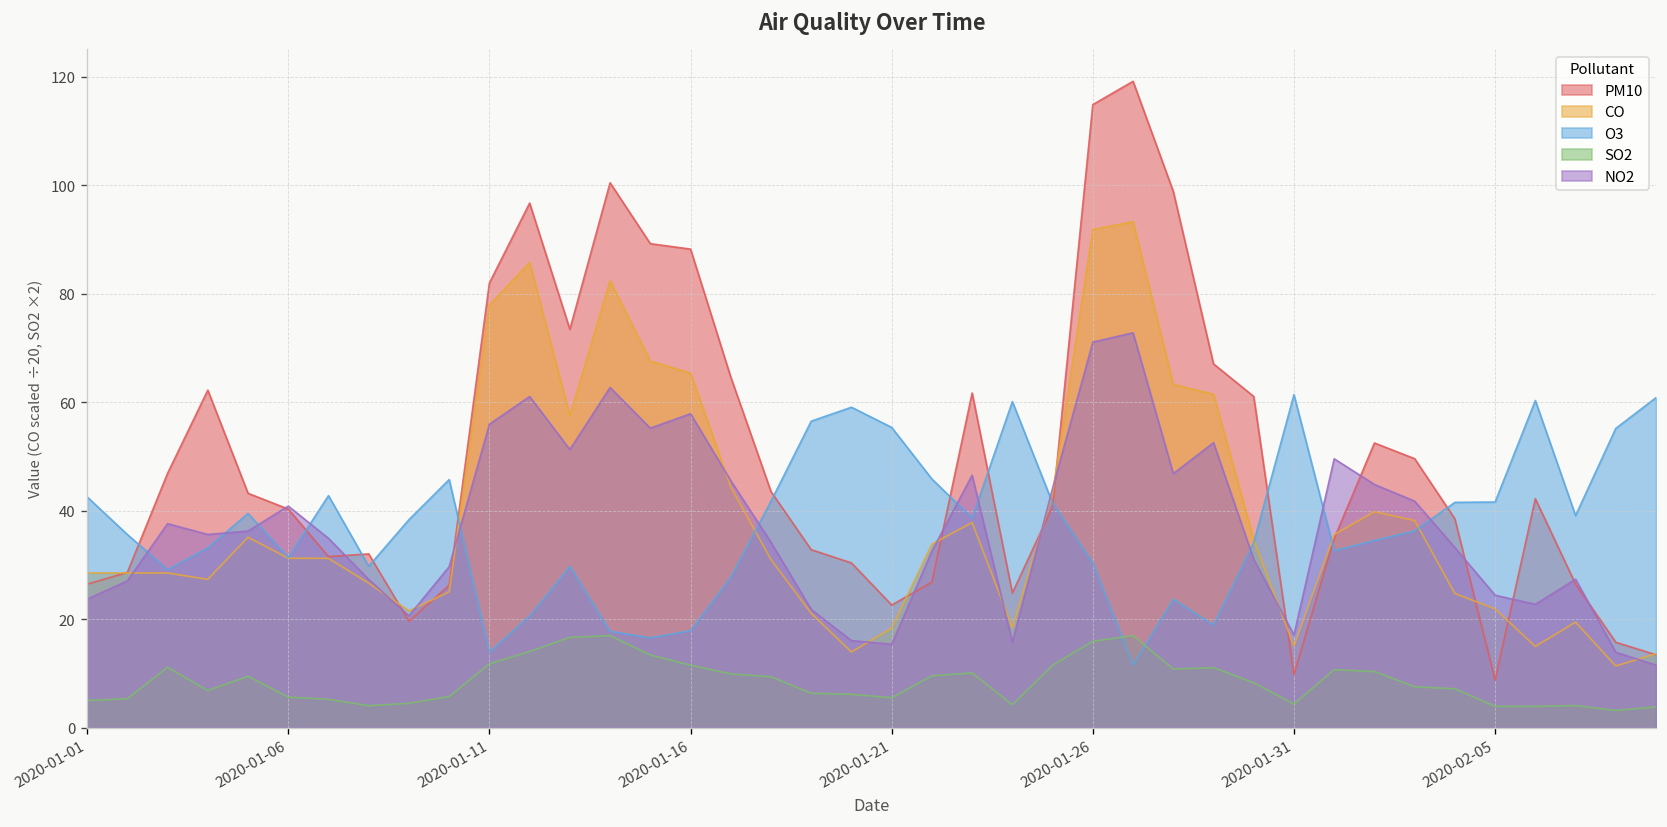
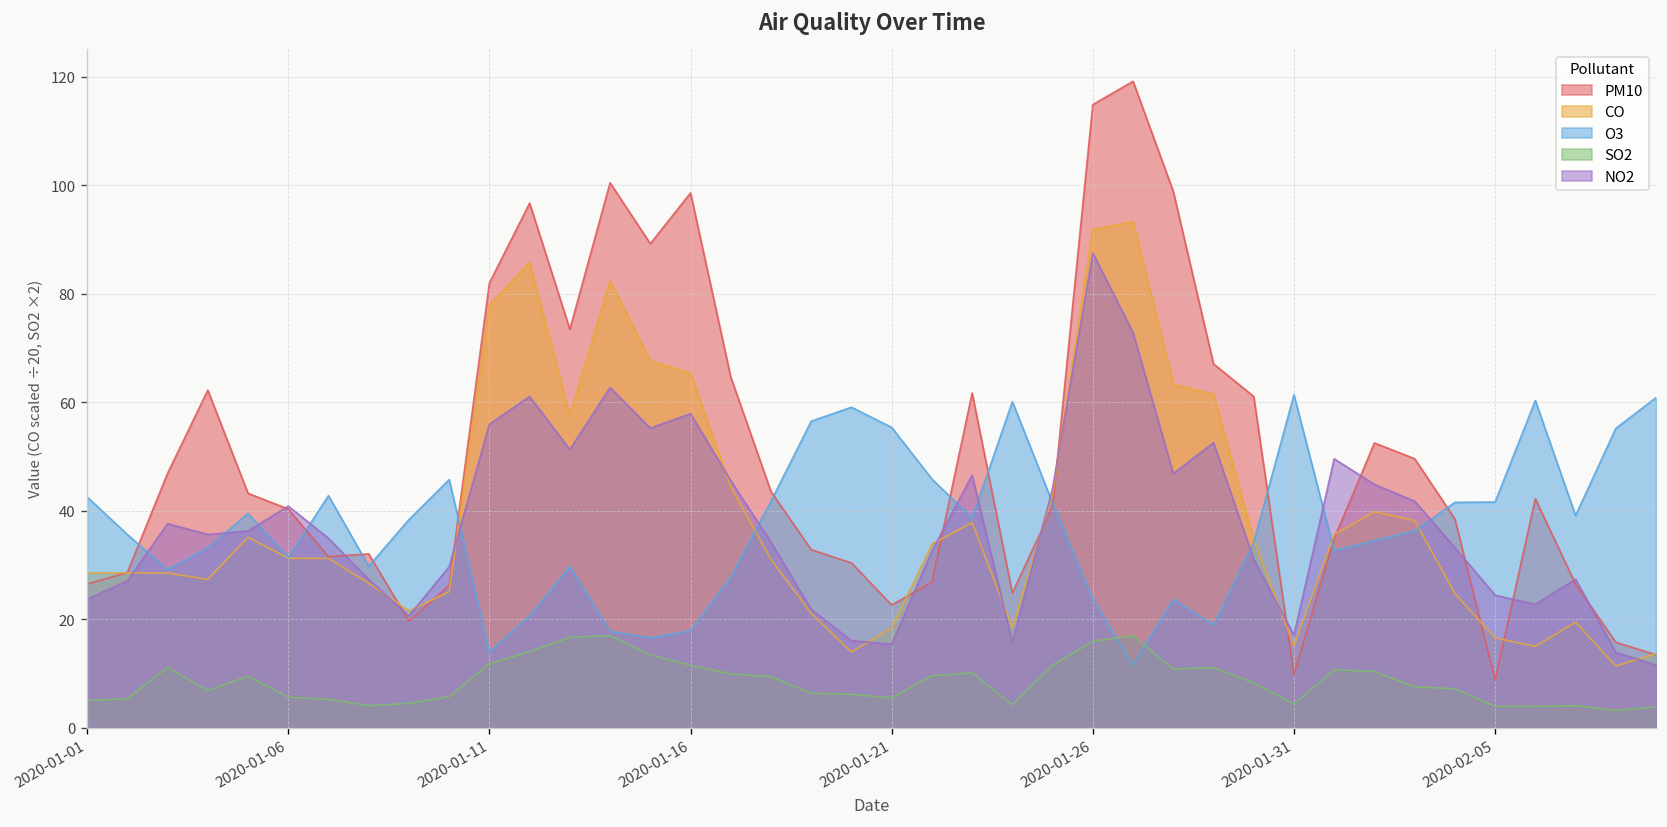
PM10, 2020-01-16: 88 -> 99
O3, 2020-01-26: 30 -> 24
NO2, 2020-01-26: 71 -> 87
CO, 2020-02-05: 22 -> 17
